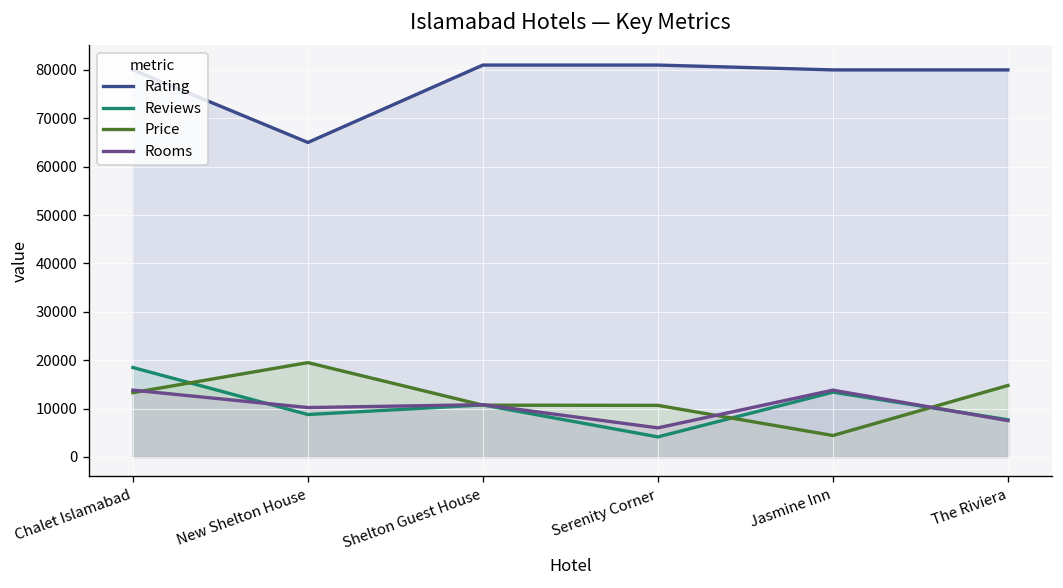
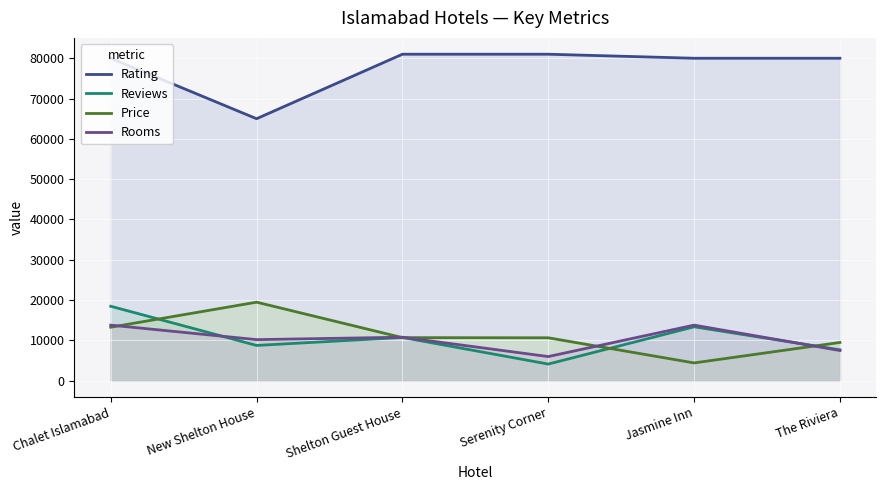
Price, The Riviera: 15000 -> 10000
